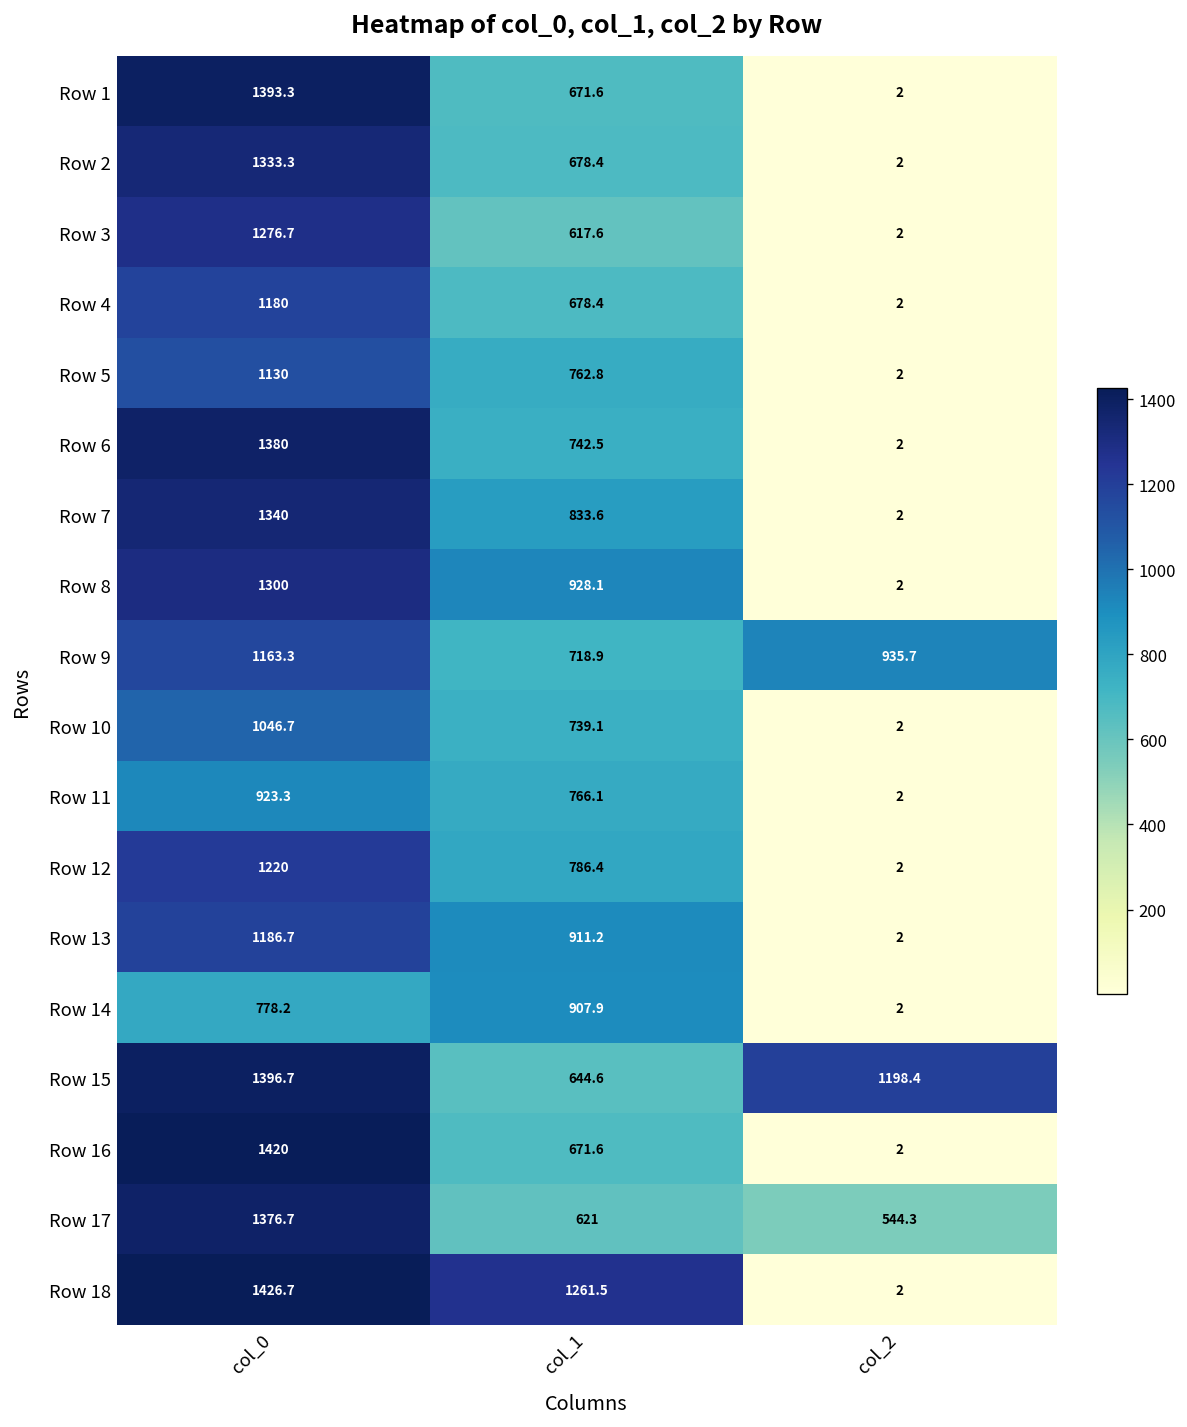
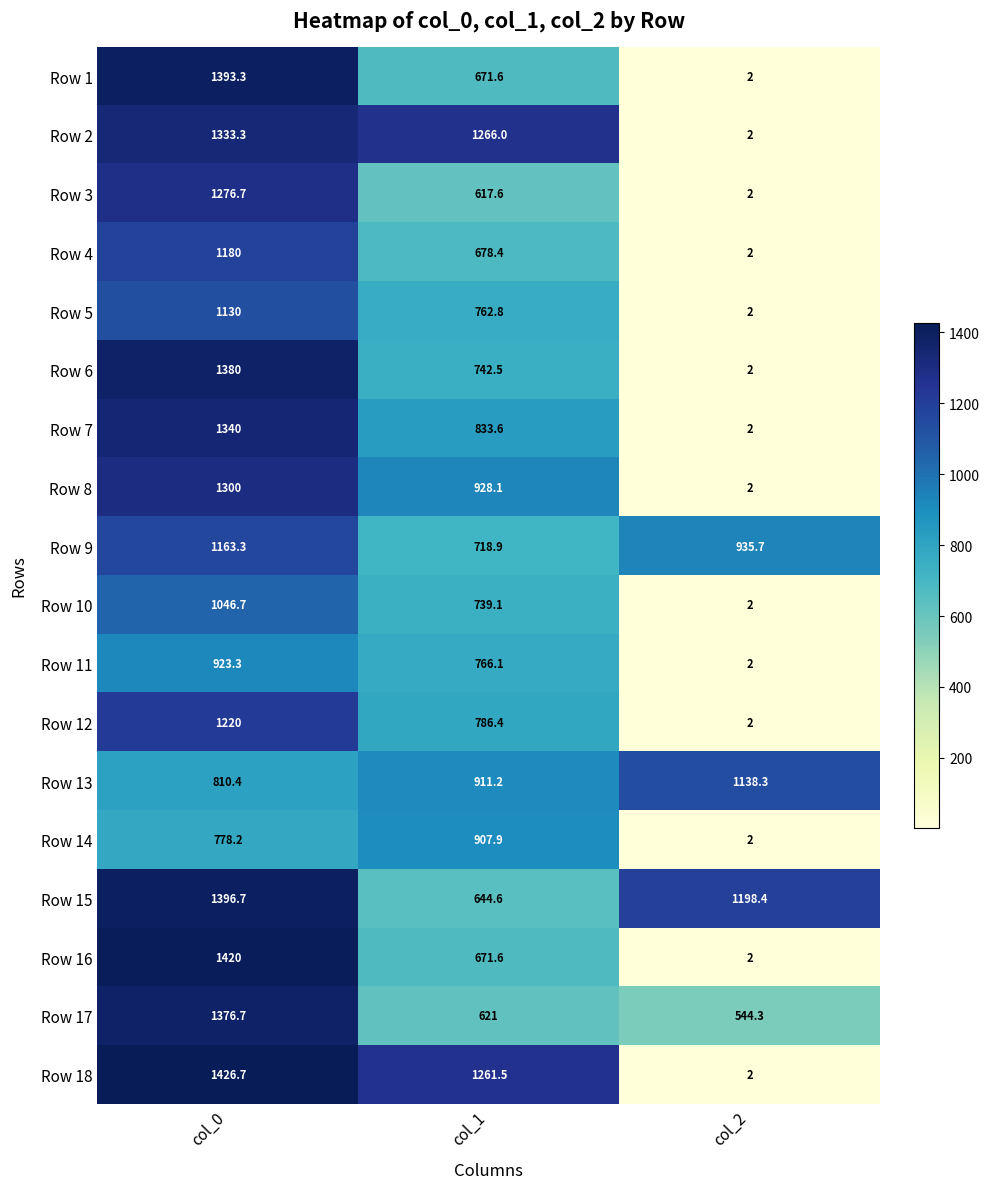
Row 2, col_1: 678.4 -> 1266.0
Row 13, col_0: 1186.7 -> 810.4
Row 13, col_2: 2 -> 1138.3
